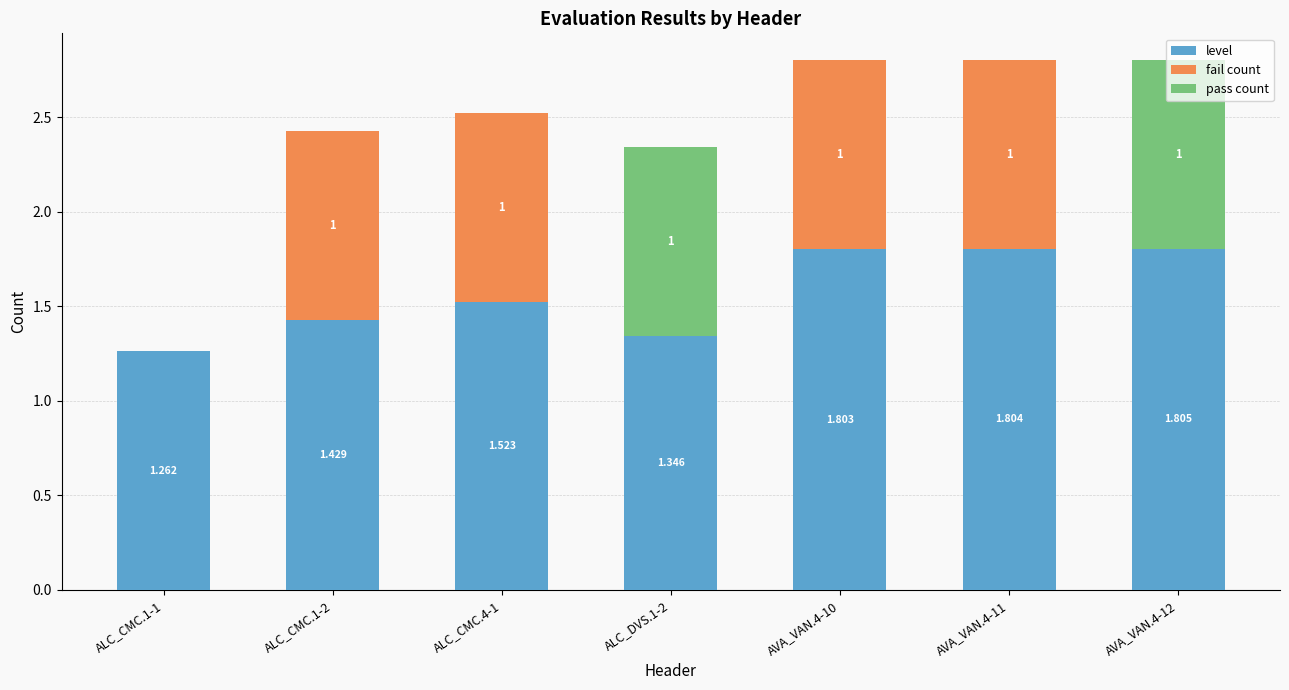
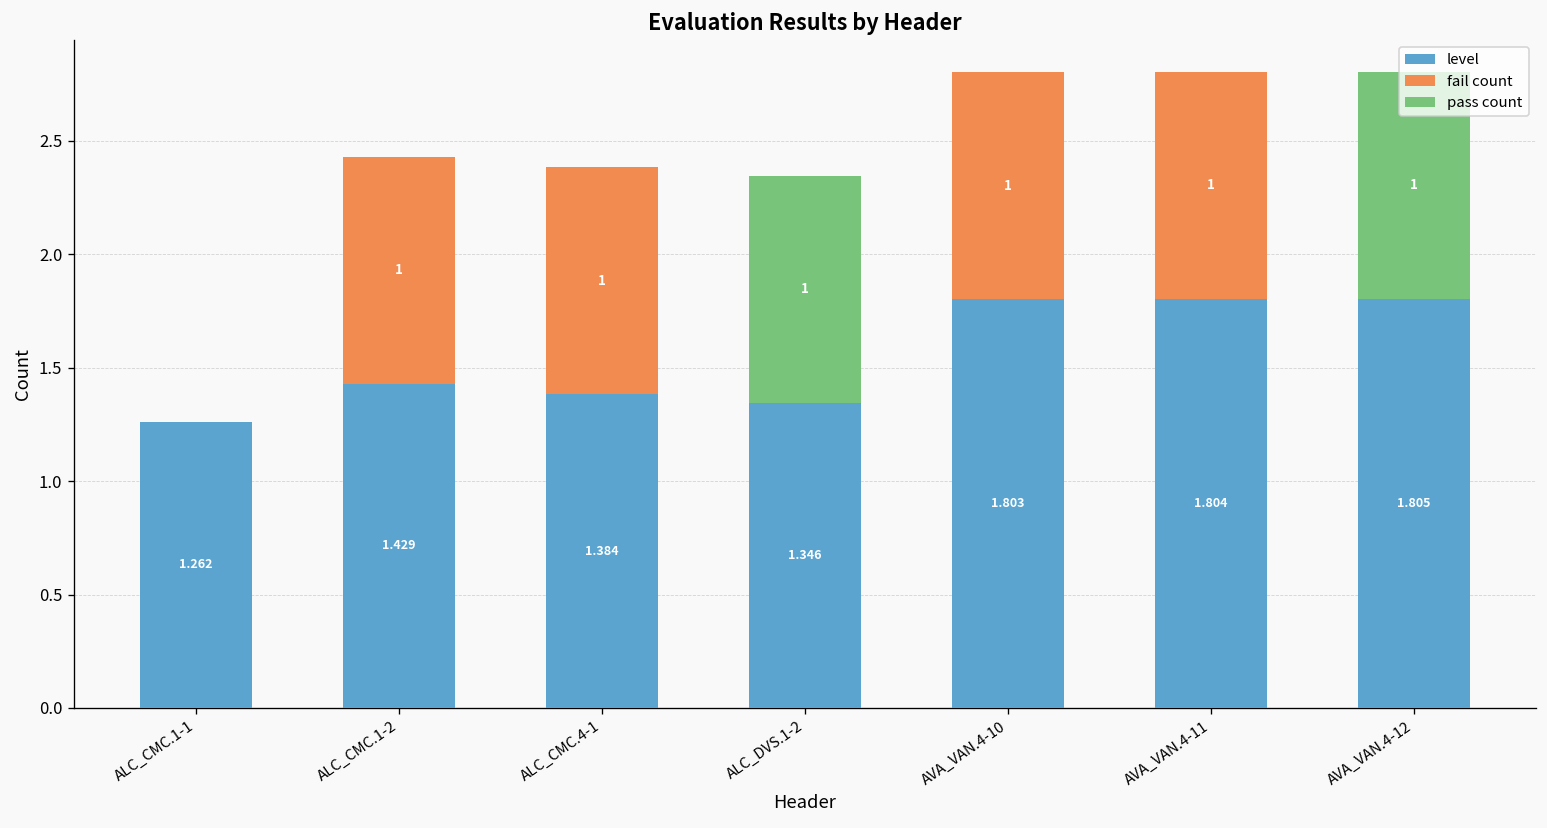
level, ALC_CMC.4-1: 1.523 -> 1.384
